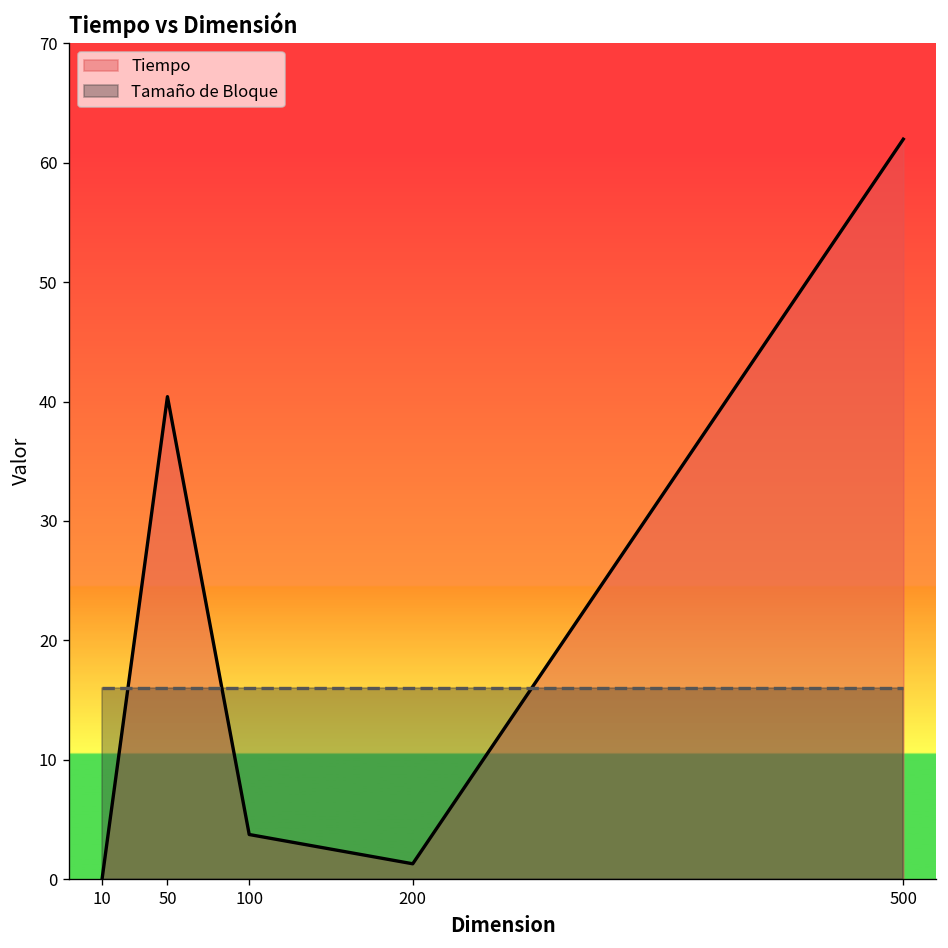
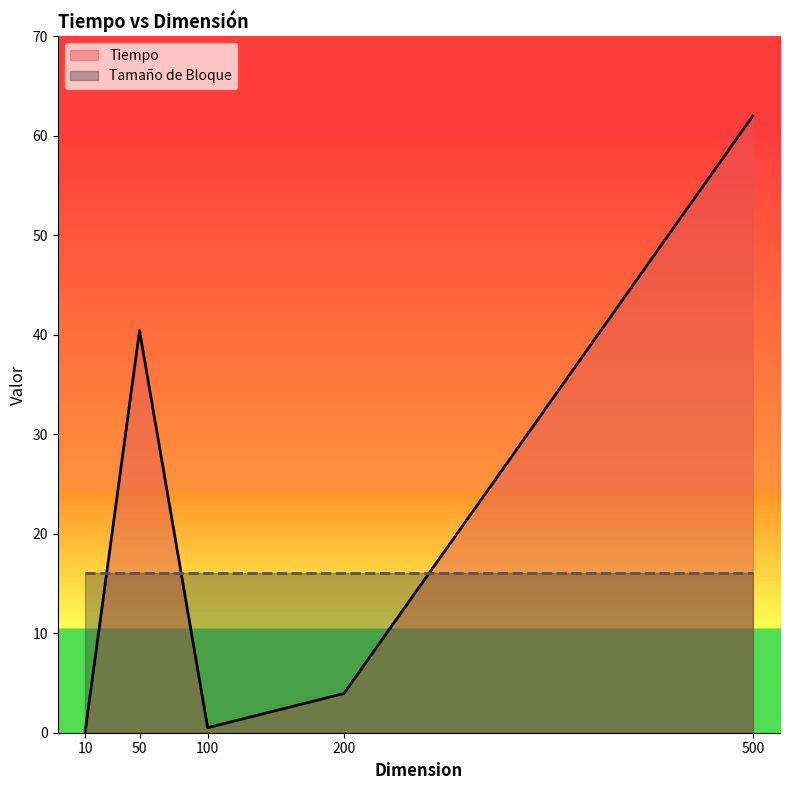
Tiempo, 100: 4 -> 1
Tiempo, 200: 1 -> 4
